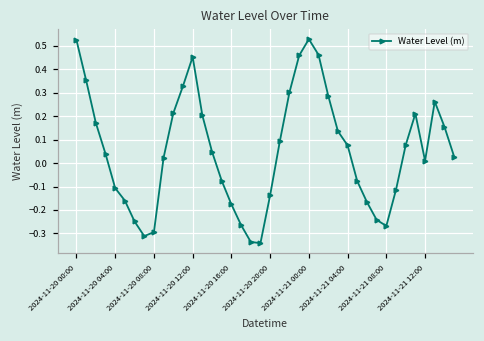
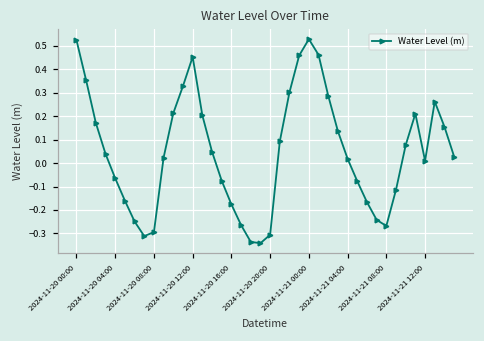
2024-11-20 04:00: -0.11 -> -0.06
2024-11-20 20:00: -0.14 -> -0.31
2024-11-21 04:00: 0.08 -> 0.02
